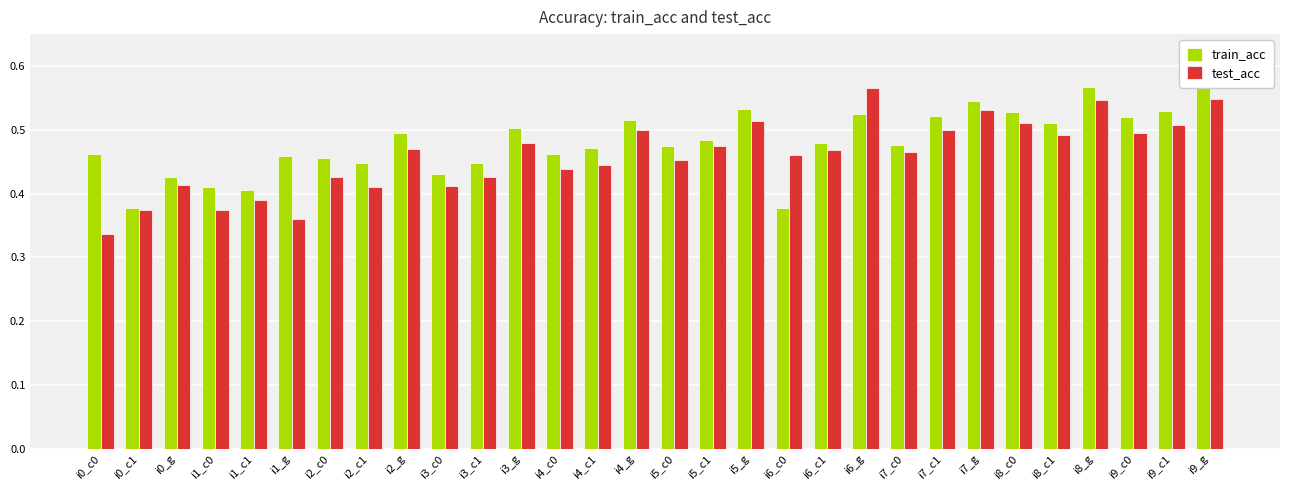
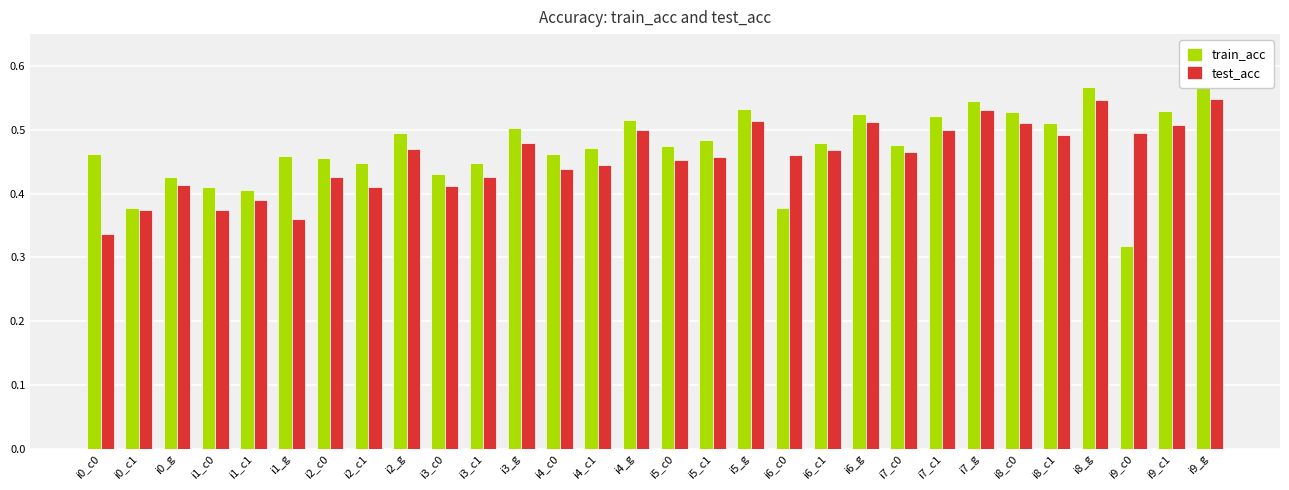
test_acc, i5_c1: 0.47 -> 0.46
test_acc, i6_g: 0.57 -> 0.51
train_acc, i9_c0: 0.52 -> 0.32
